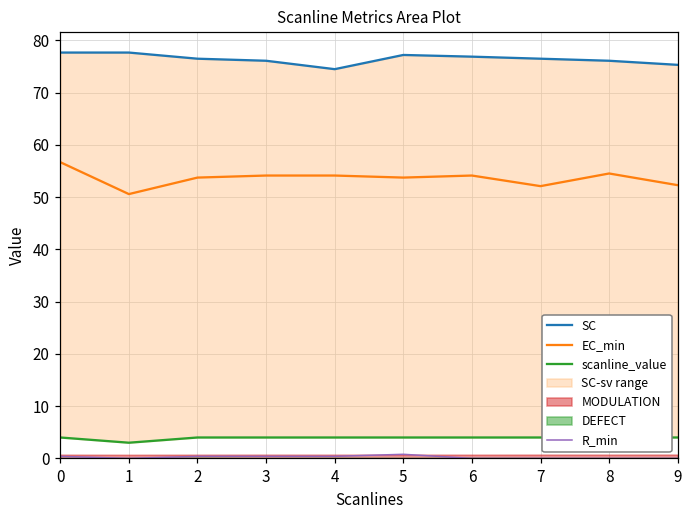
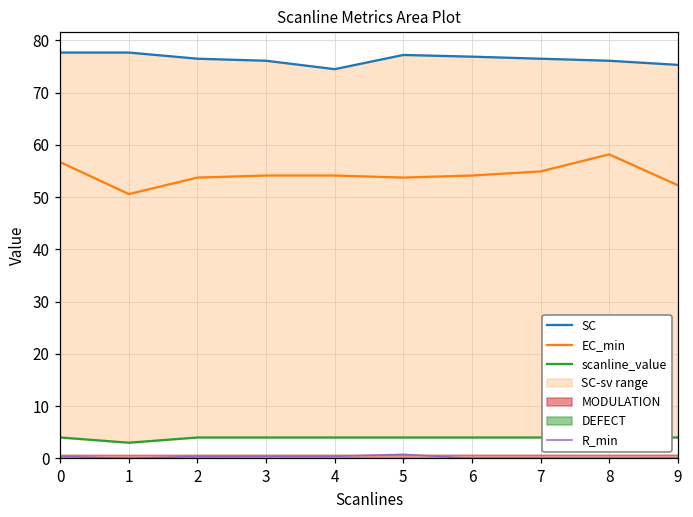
EC_min, 7: 52 -> 55
EC_min, 8: 55 -> 58
